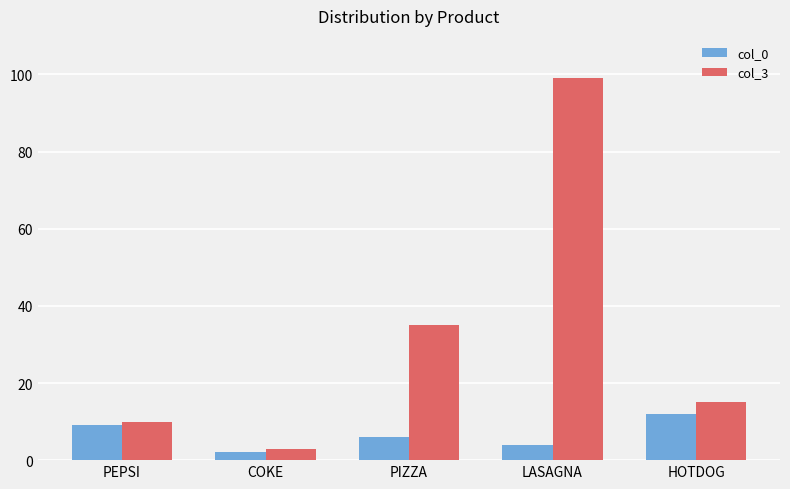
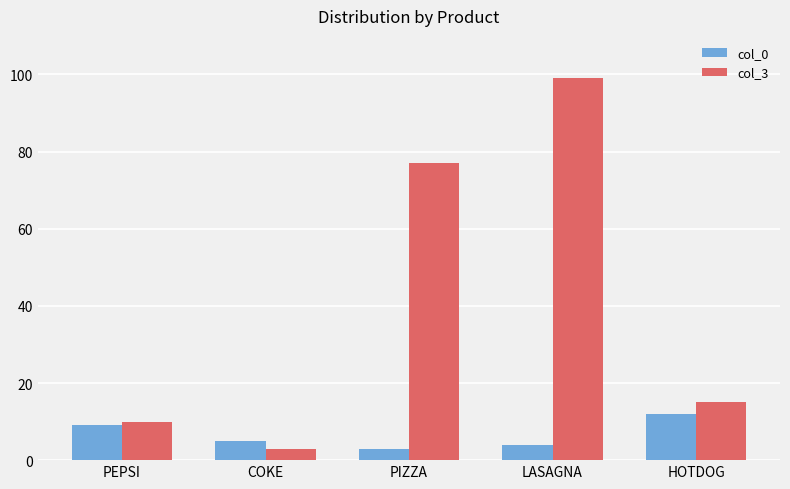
col_0, COKE: 2 -> 5
col_0, PIZZA: 6 -> 3
col_3, PIZZA: 35 -> 77
